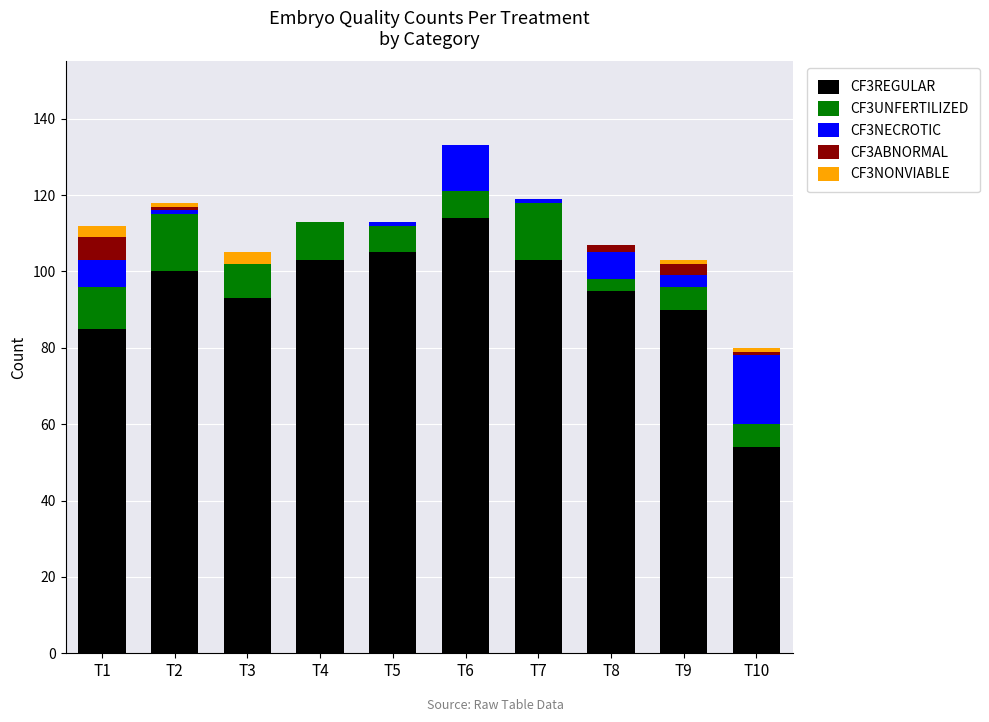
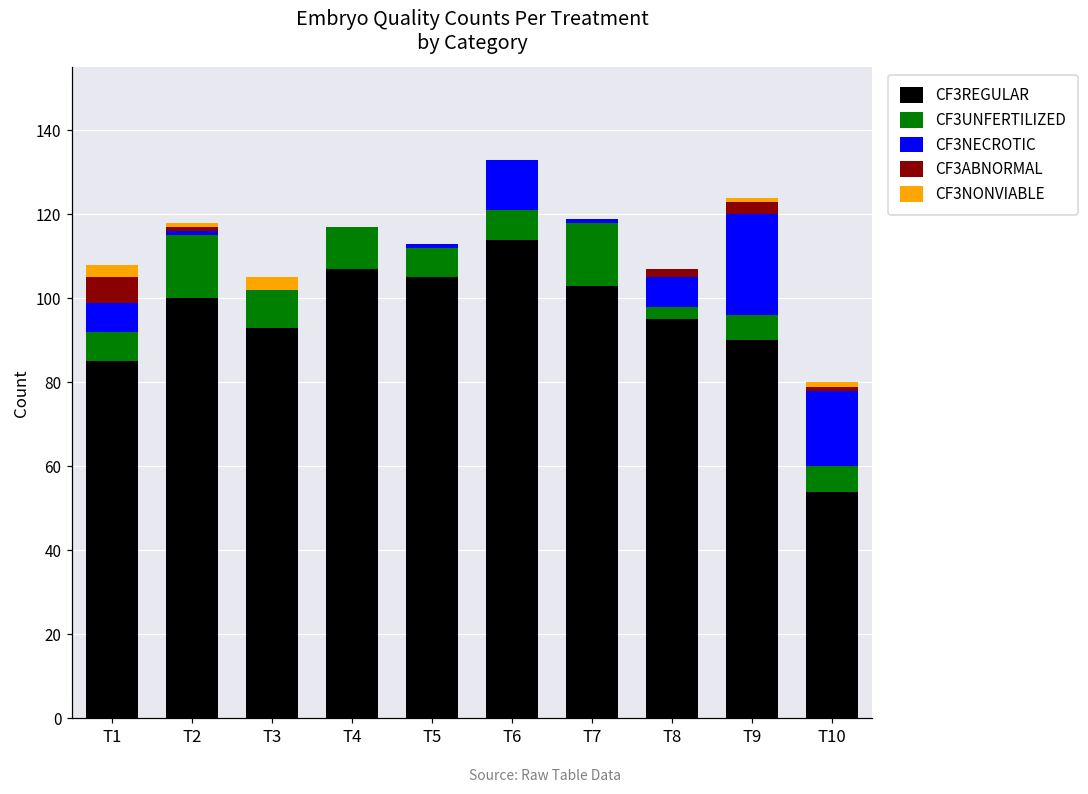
CF3UNFERTILIZED, T1: 11 -> 7
CF3REGULAR, T4: 103 -> 107
CF3NECROTIC, T9: 3 -> 24
